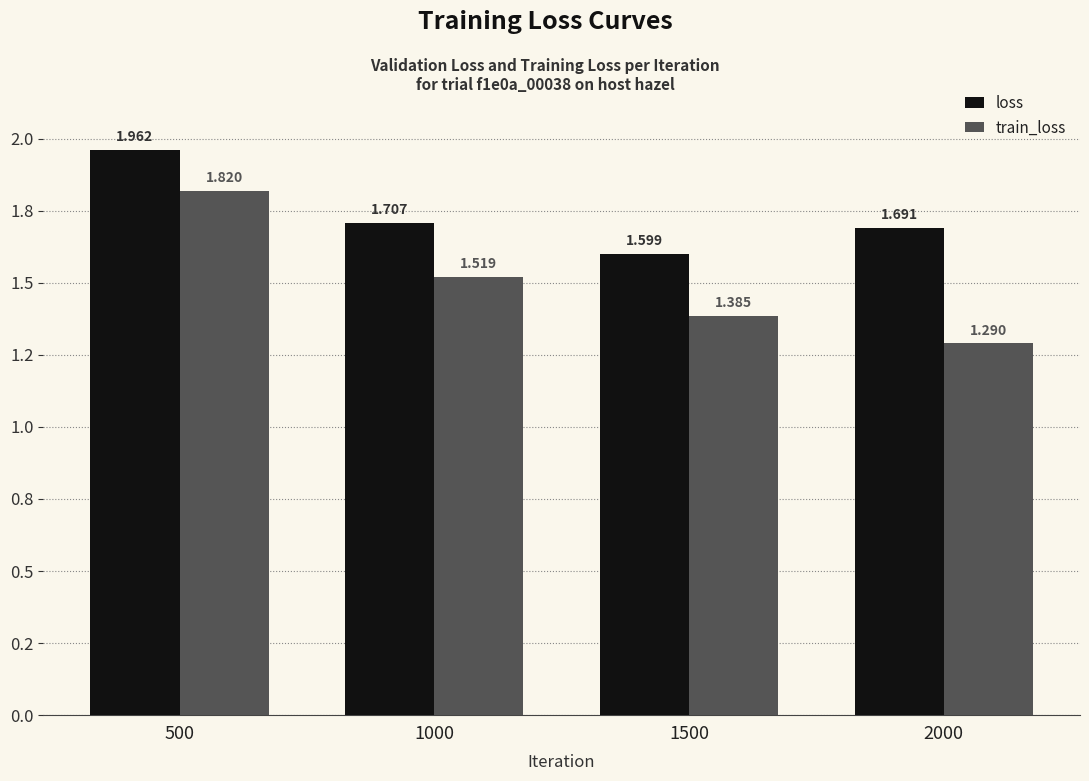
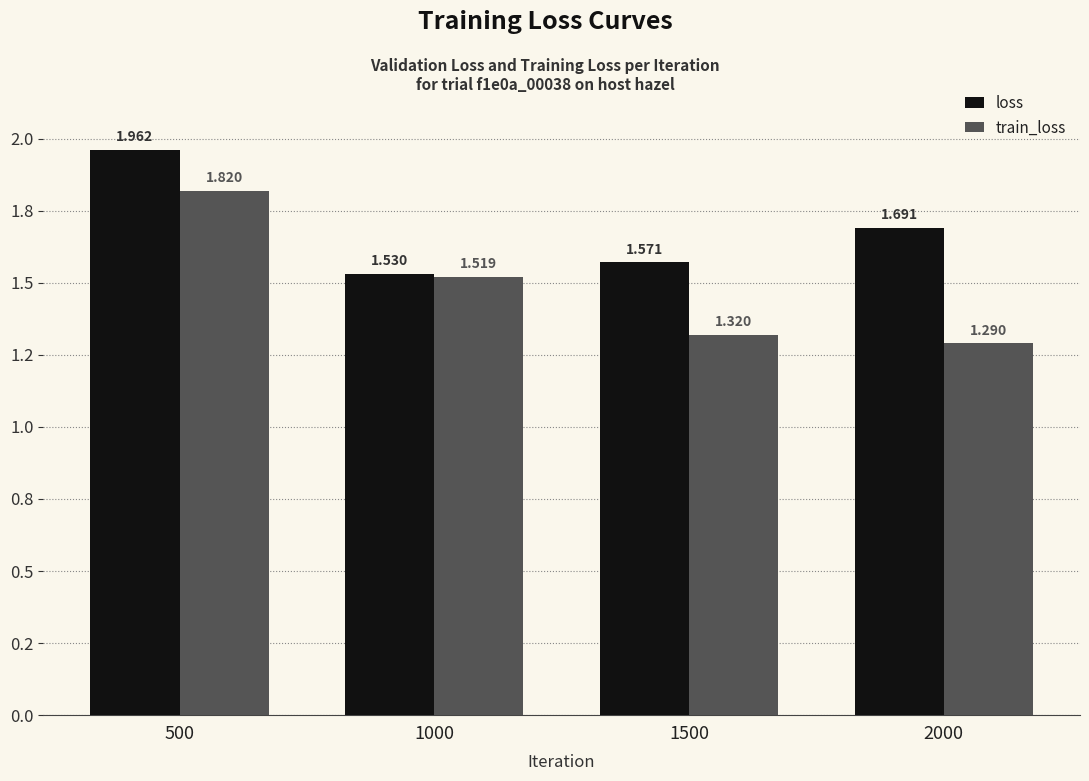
loss, 1000: 1.707 -> 1.530
loss, 1500: 1.599 -> 1.571
train_loss, 1500: 1.385 -> 1.320
